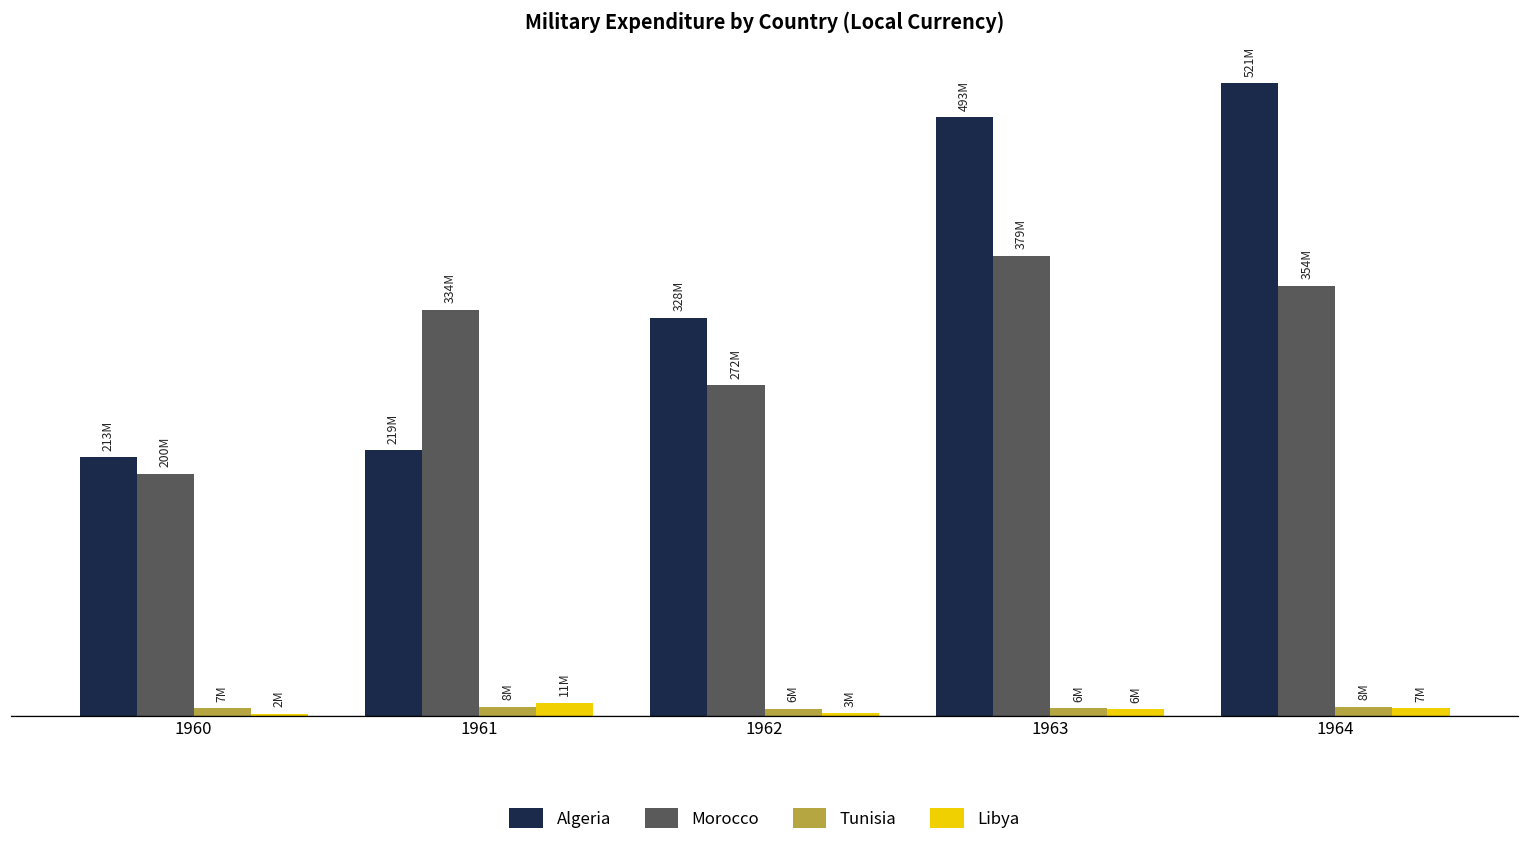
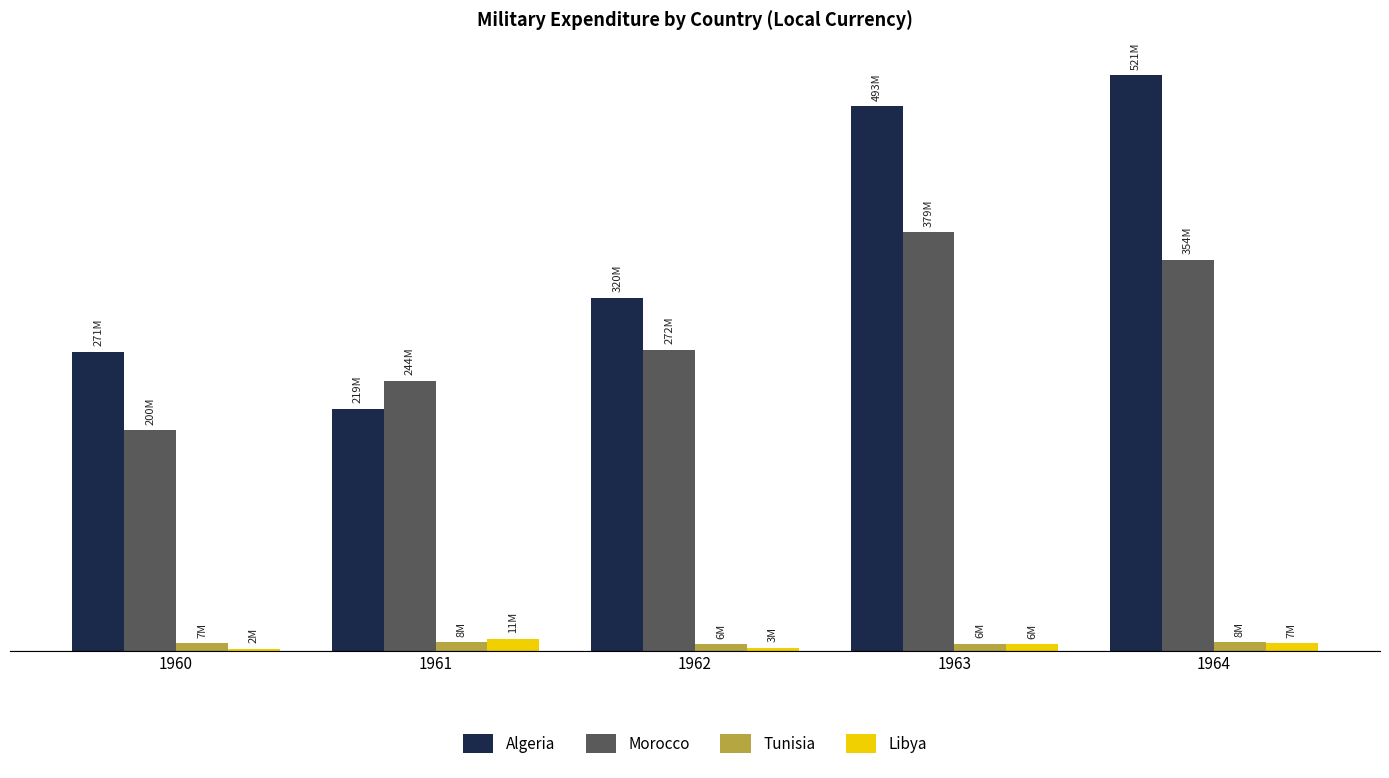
Algeria, 1960: 213M -> 271M
Morocco, 1961: 334M -> 244M
Algeria, 1962: 328M -> 320M
